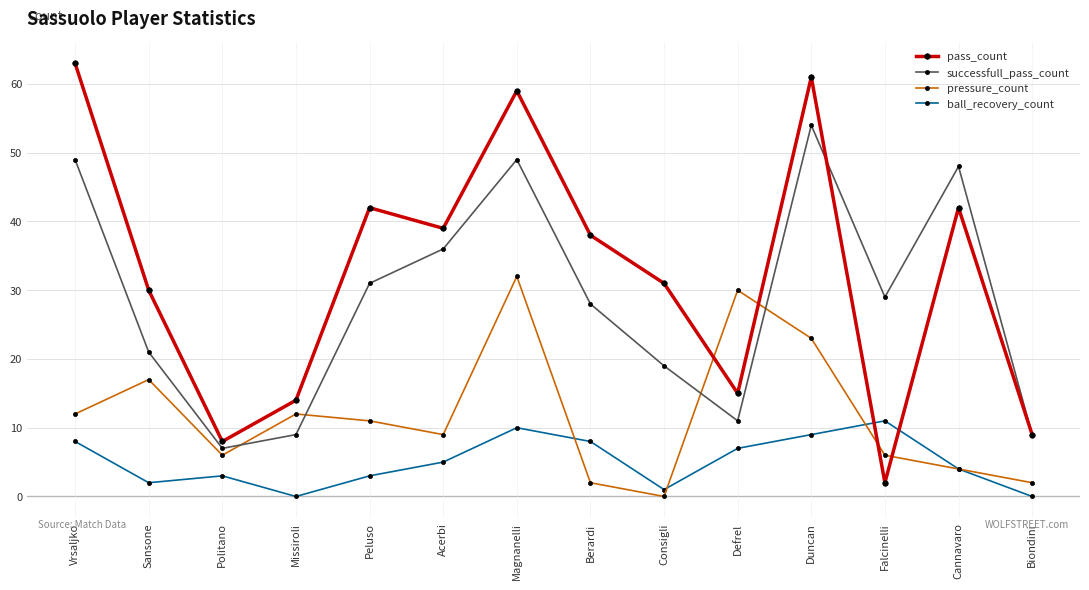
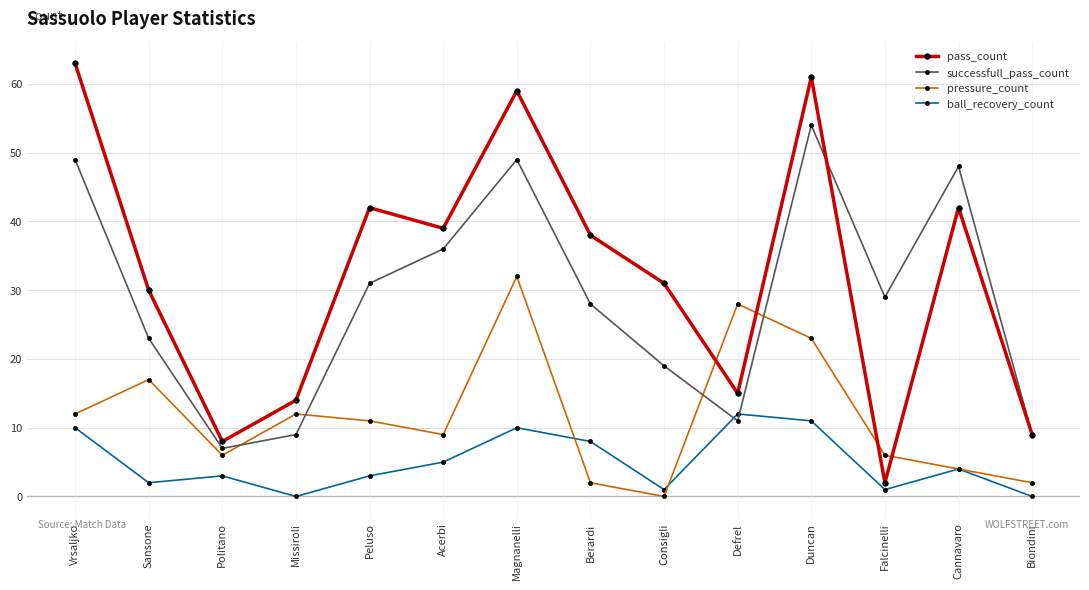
ball_recovery_count, Vrsaljko: 8 -> 10
successfull_pass_count, Sansone: 21 -> 23
pressure_count, Defrel: 30 -> 28
ball_recovery_count, Defrel: 7 -> 12
ball_recovery_count, Duncan: 9 -> 11
ball_recovery_count, Falcinelli: 11 -> 1
